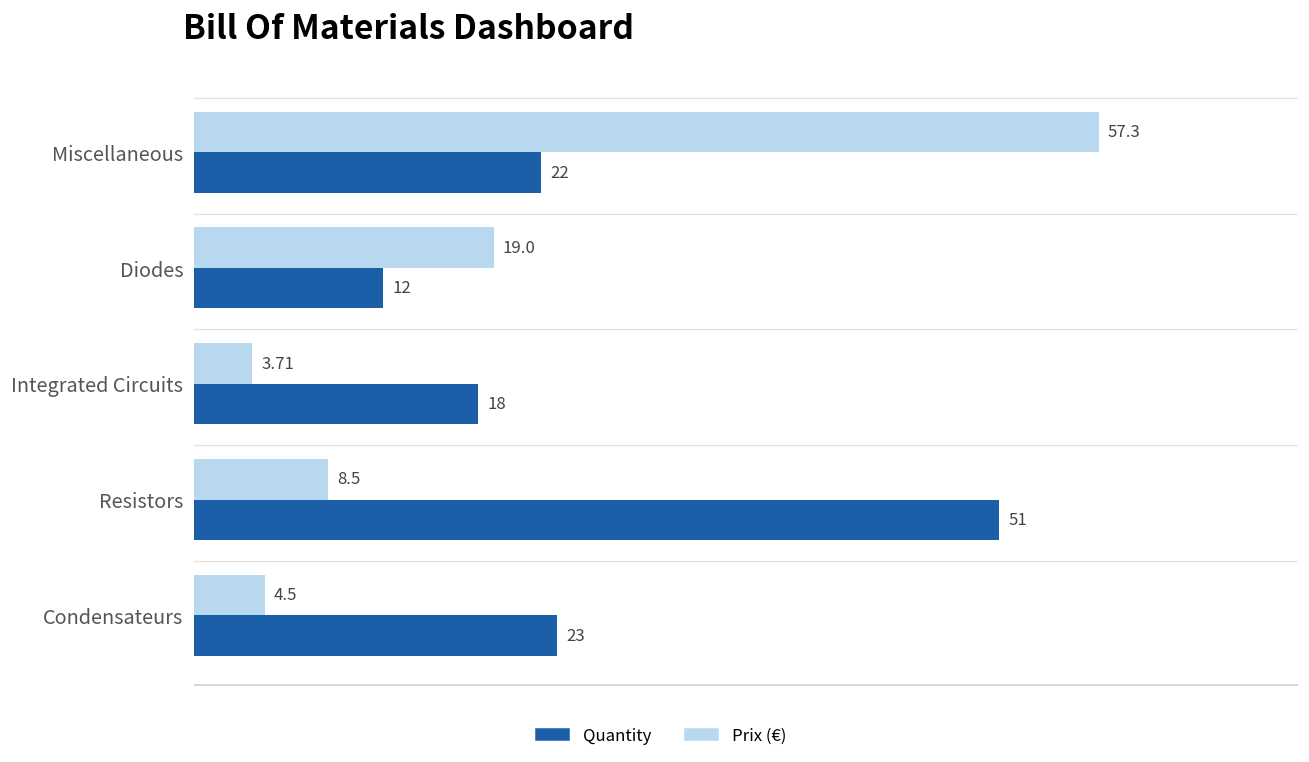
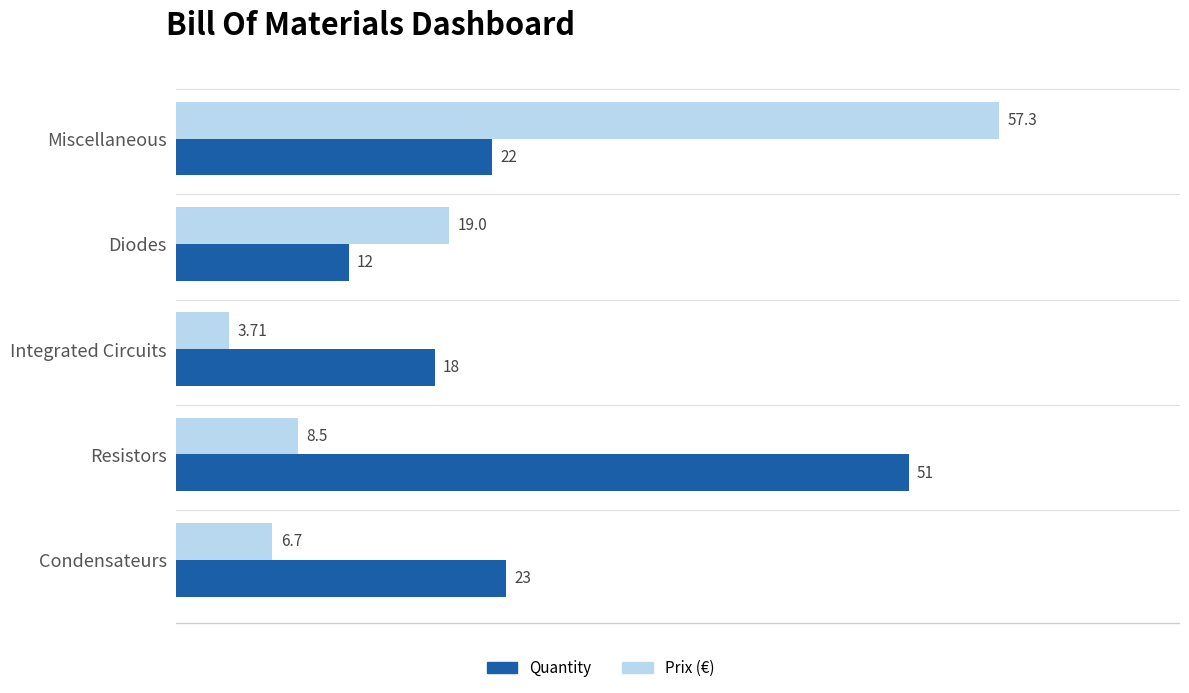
Prix (€), Condensateurs: 4.5 -> 6.7
